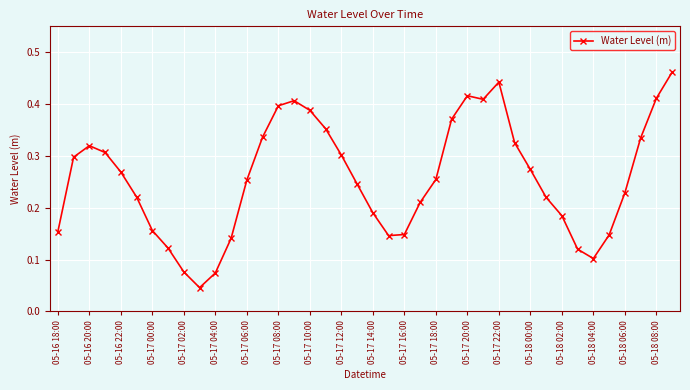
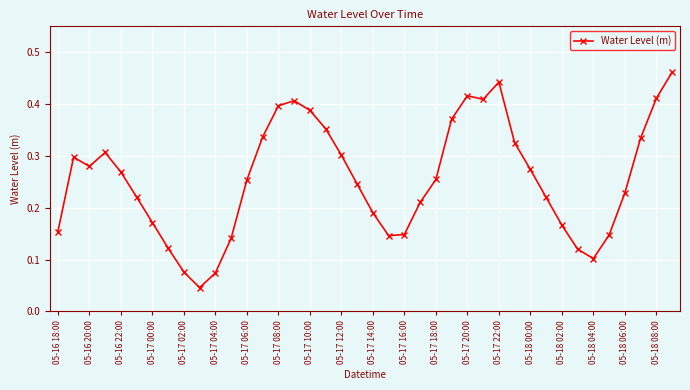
05-16 20:00: 0.32 -> 0.28
05-17 00:00: 0.16 -> 0.17
05-18 02:00: 0.18 -> 0.17
